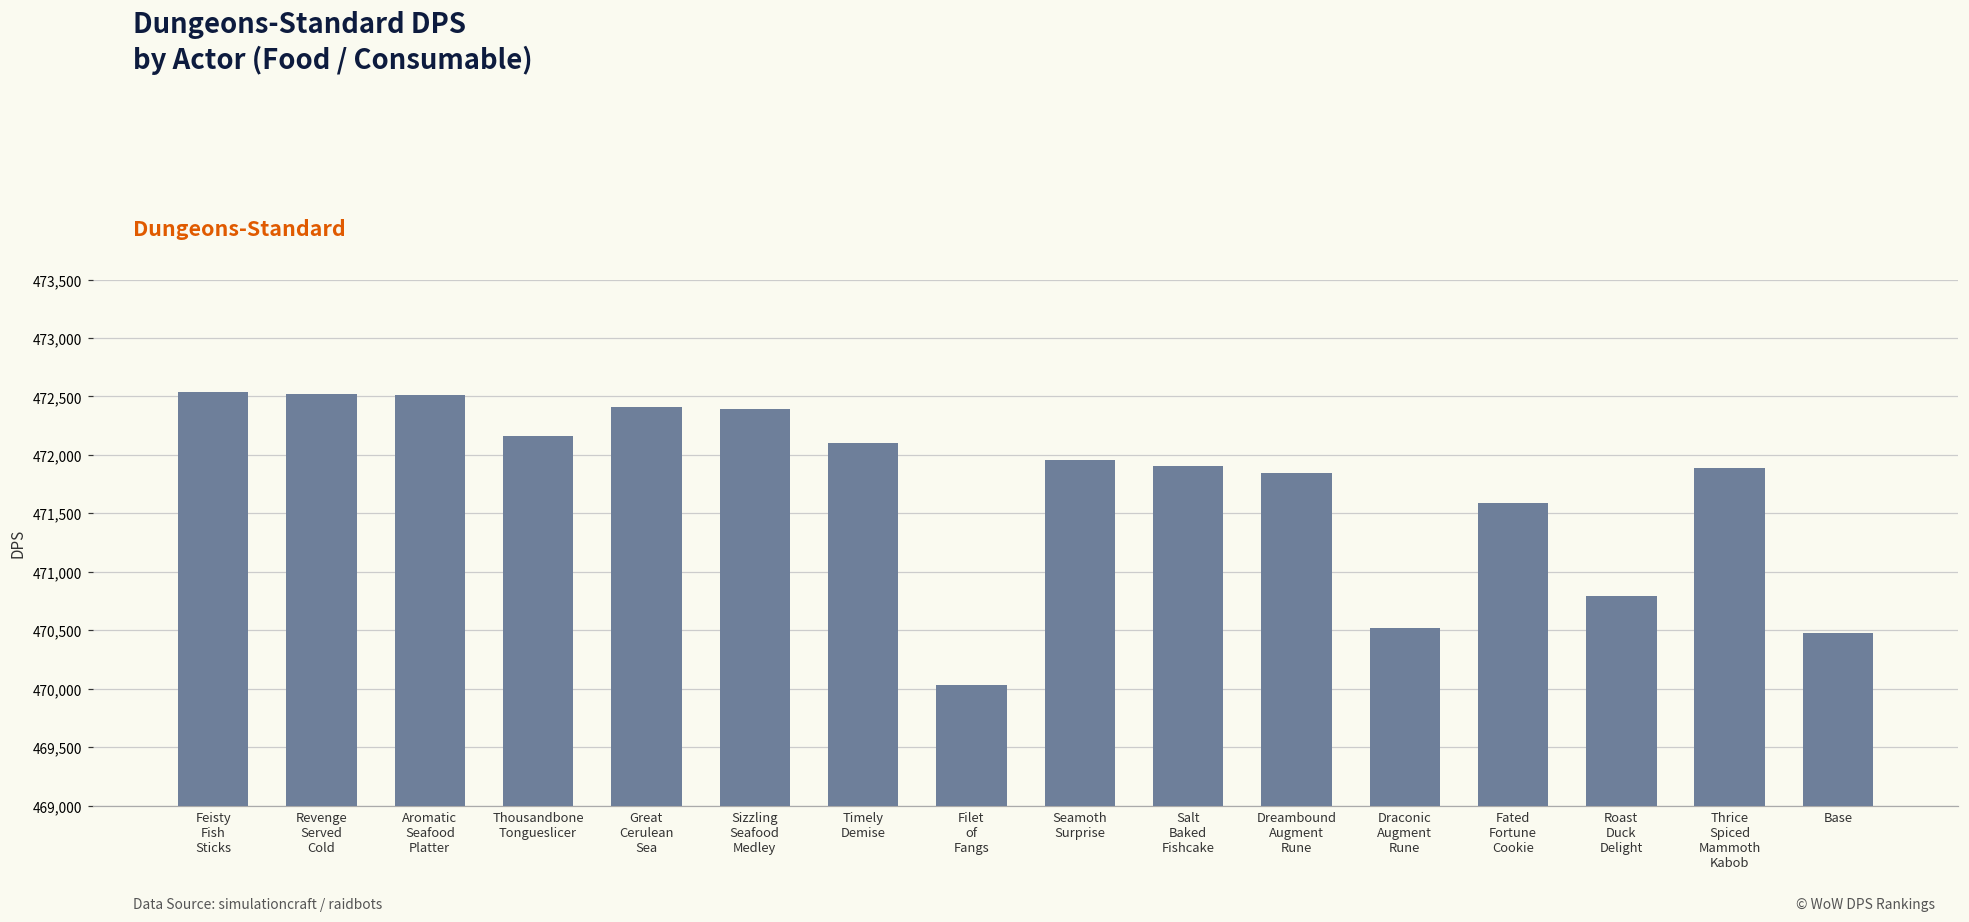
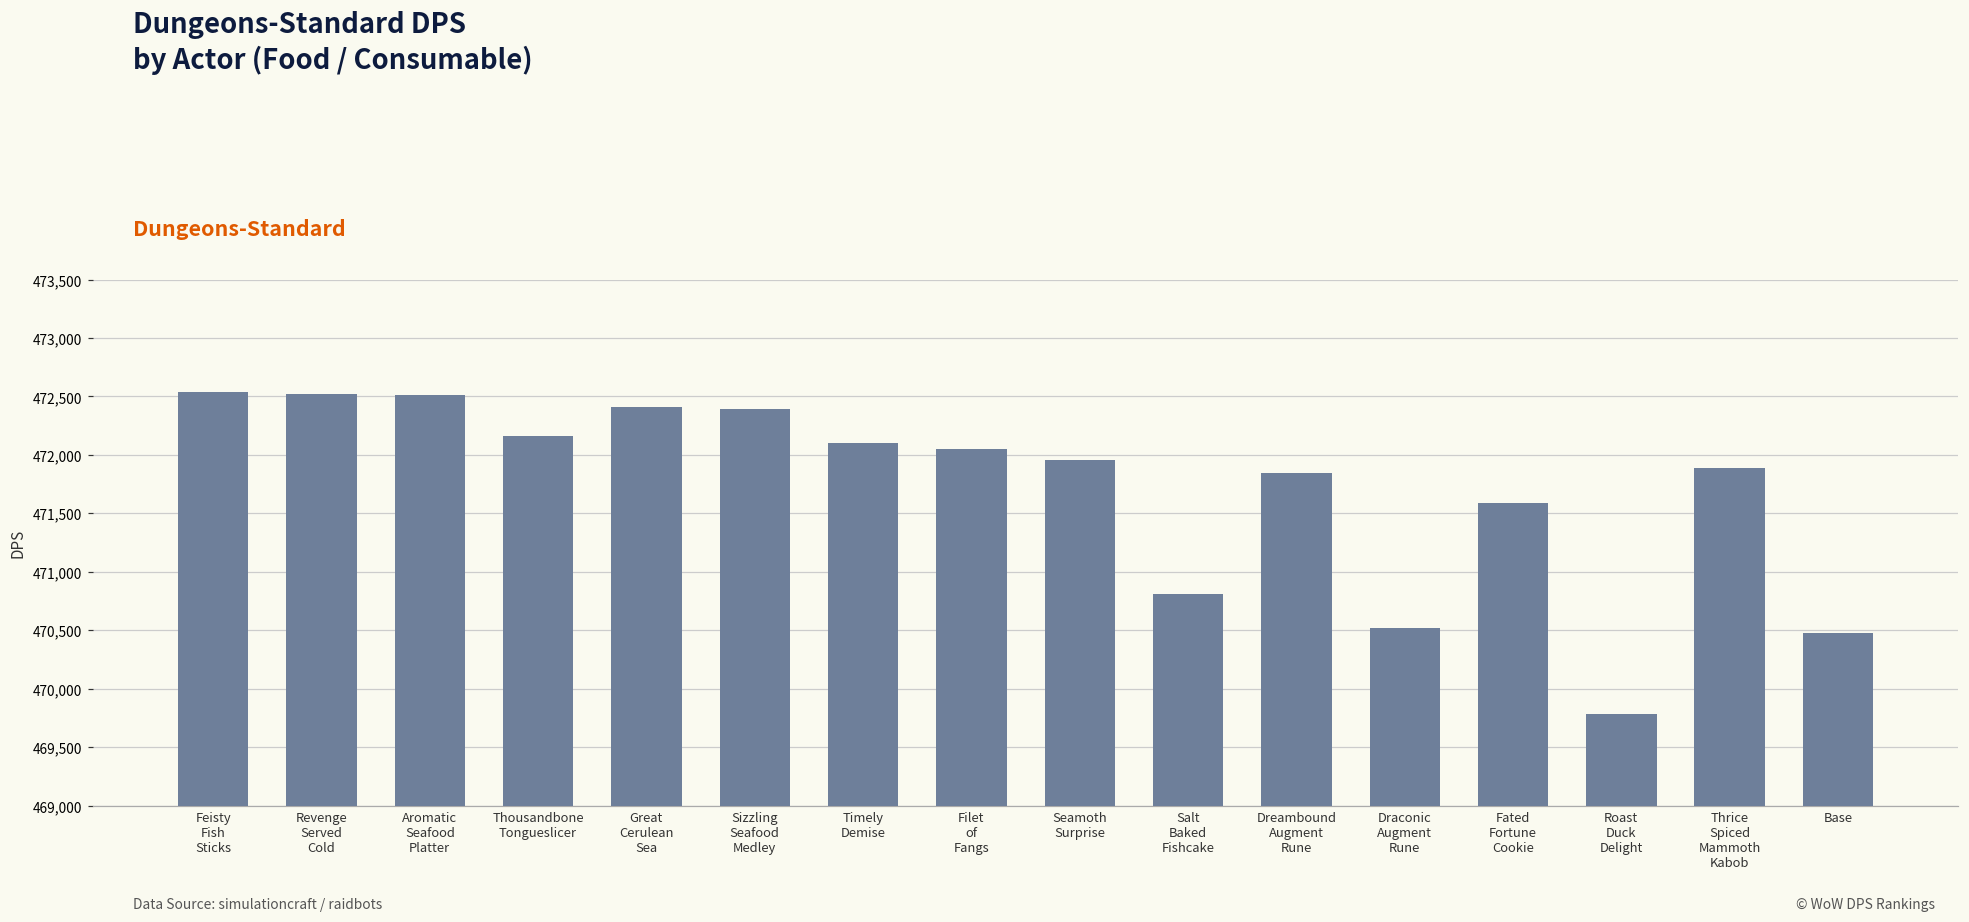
Filet of Fangs: 470,030 -> 472,050
Salt Baked Fishcake: 471,910 -> 470,810
Roast Duck Delight: 470,790 -> 469,790
